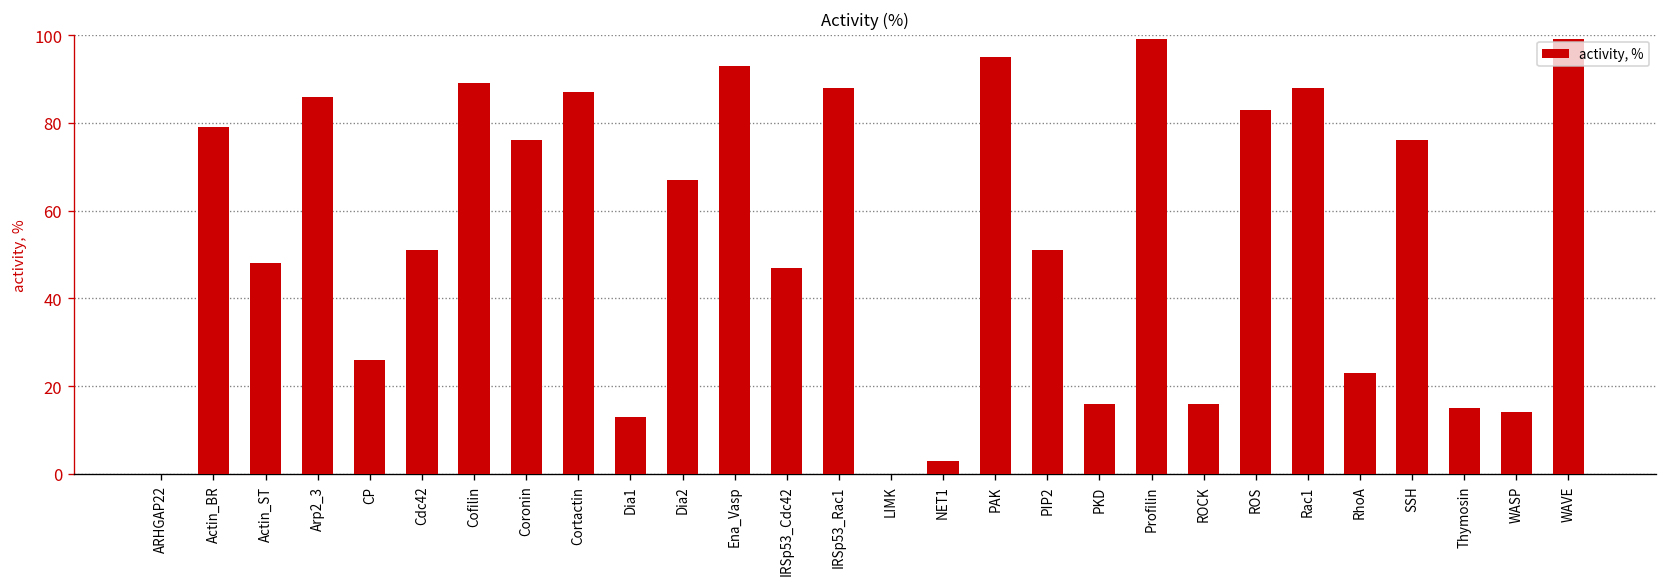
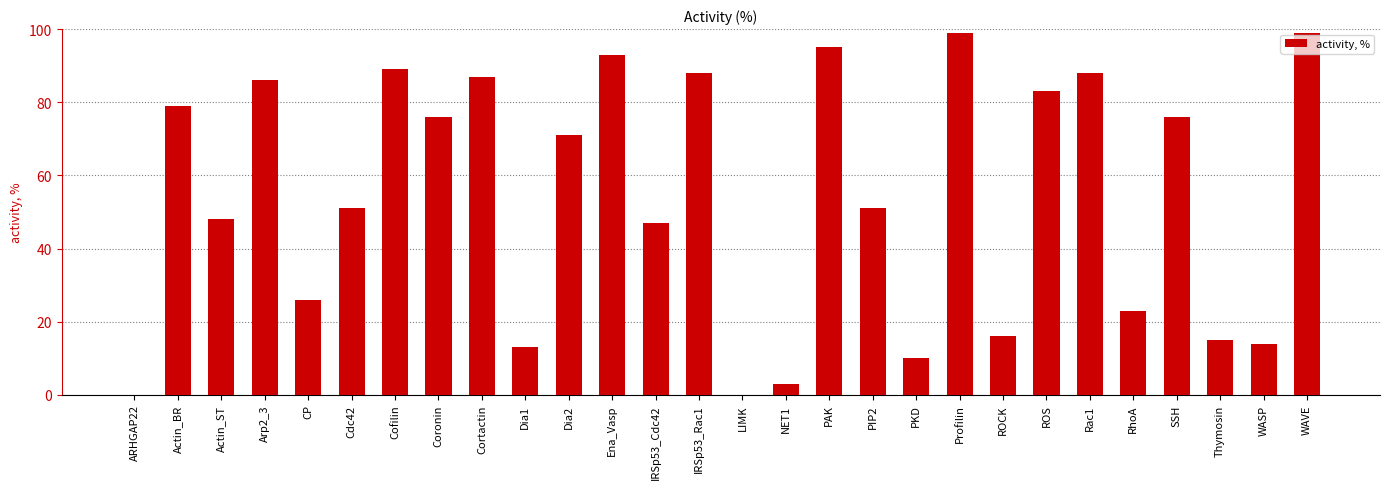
Dia2: 67 -> 71
PKD: 16 -> 10
